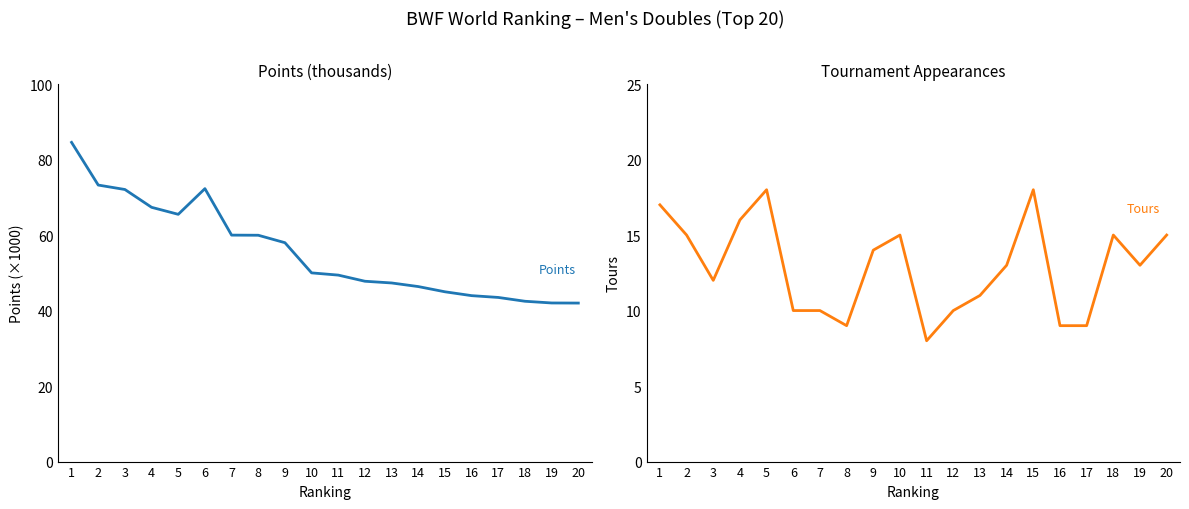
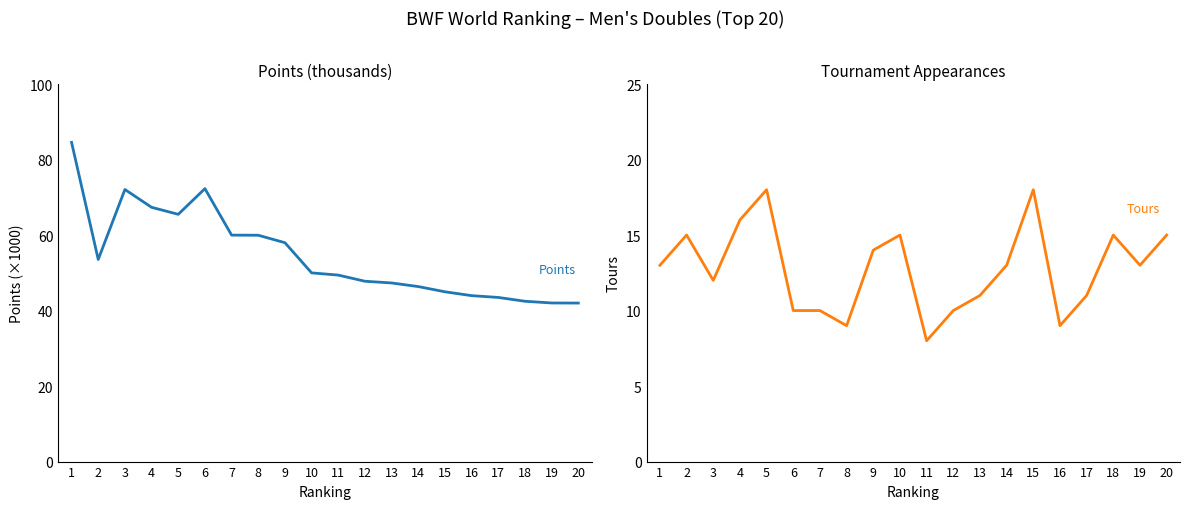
Points (thousands), 2: 73 -> 54
Tournament Appearances, 1: 17 -> 13
Tournament Appearances, 17: 9 -> 11
